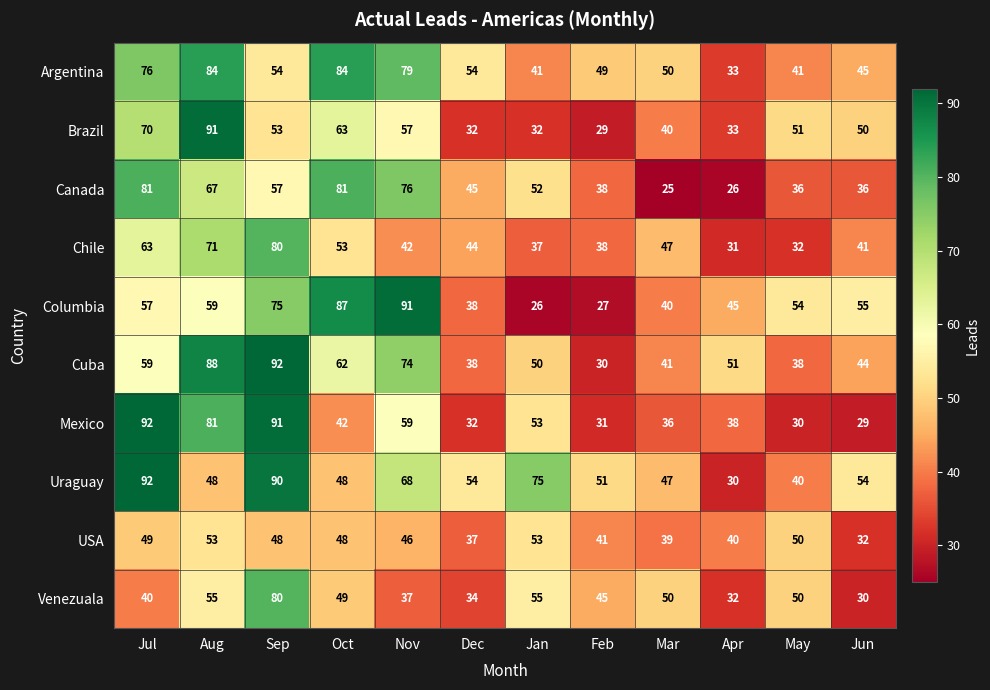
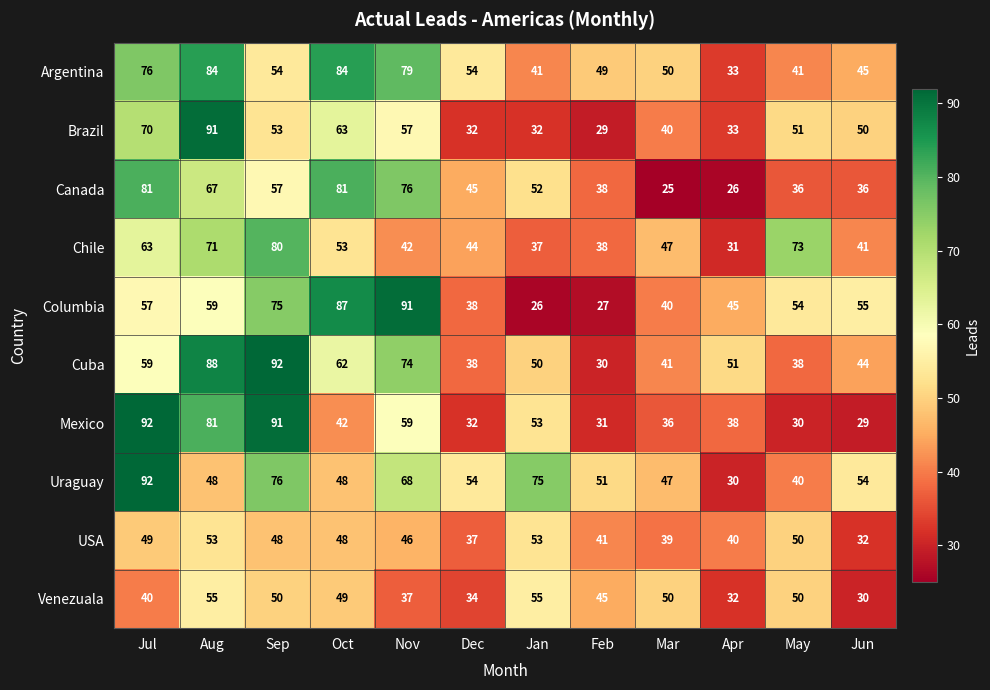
Chile, May: 32 -> 73
Uraguay, Sep: 90 -> 76
Venezuala, Sep: 80 -> 50
